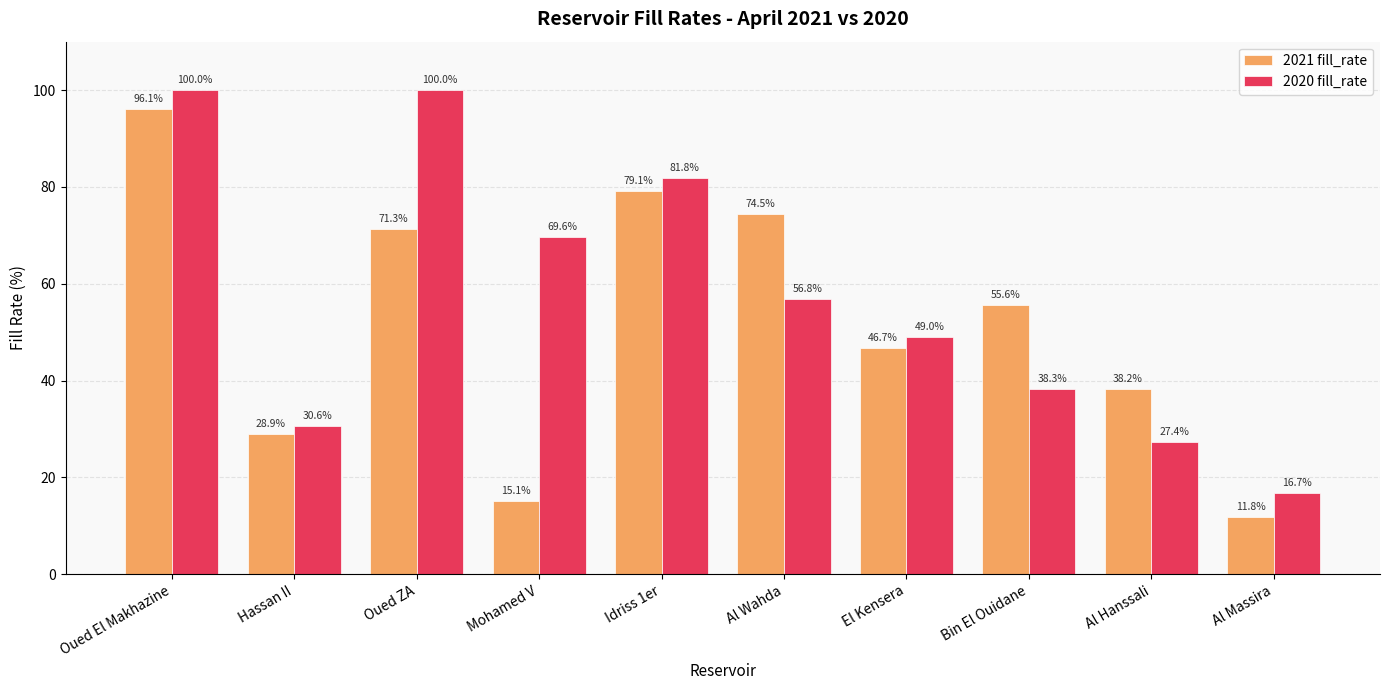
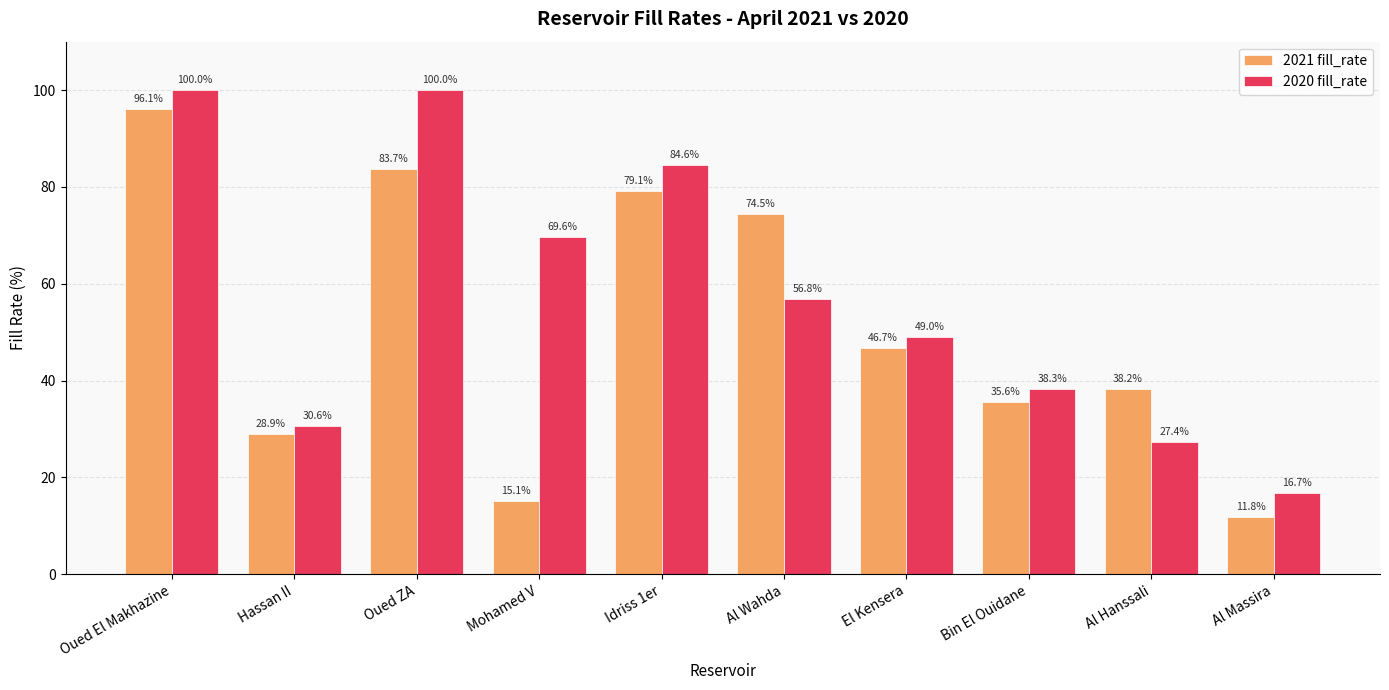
2021 fill_rate, Oued ZA: 71.3% -> 83.7%
2020 fill_rate, Idriss 1er: 81.8% -> 84.6%
2021 fill_rate, Bin El Ouidane: 55.6% -> 35.6%
